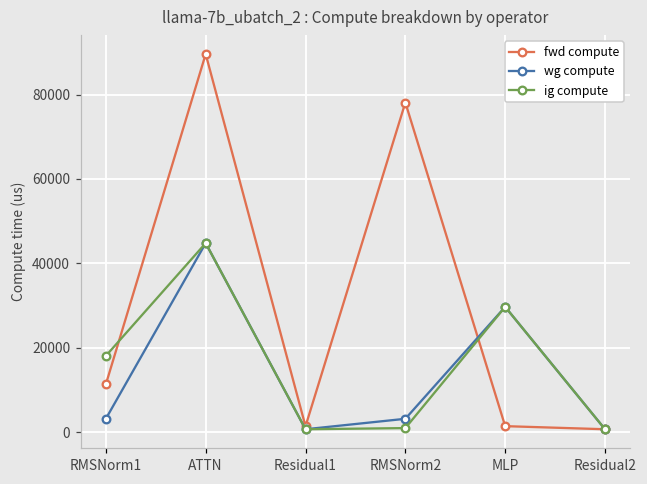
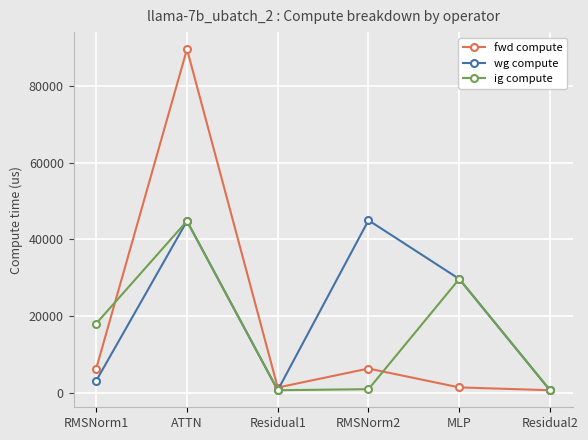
fwd compute, RMSNorm1: 11000 -> 6000
fwd compute, RMSNorm2: 78000 -> 6000
wg compute, RMSNorm2: 3000 -> 45000
